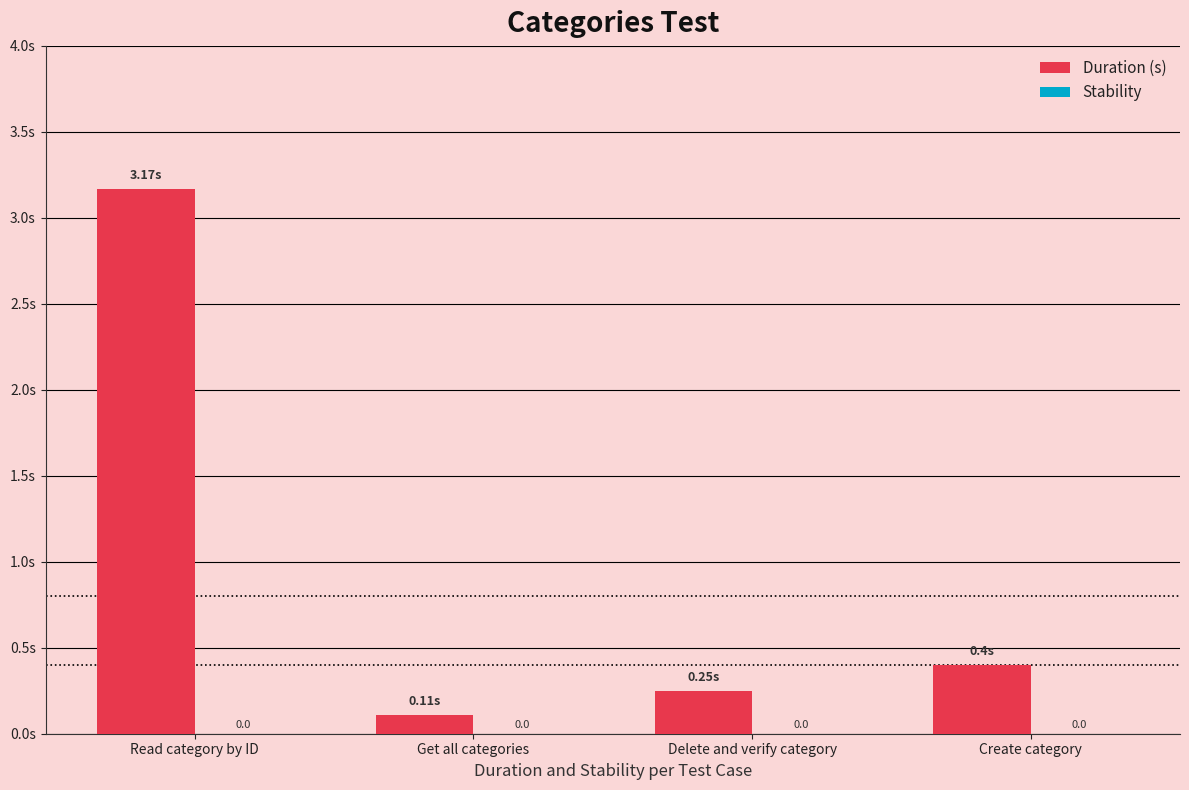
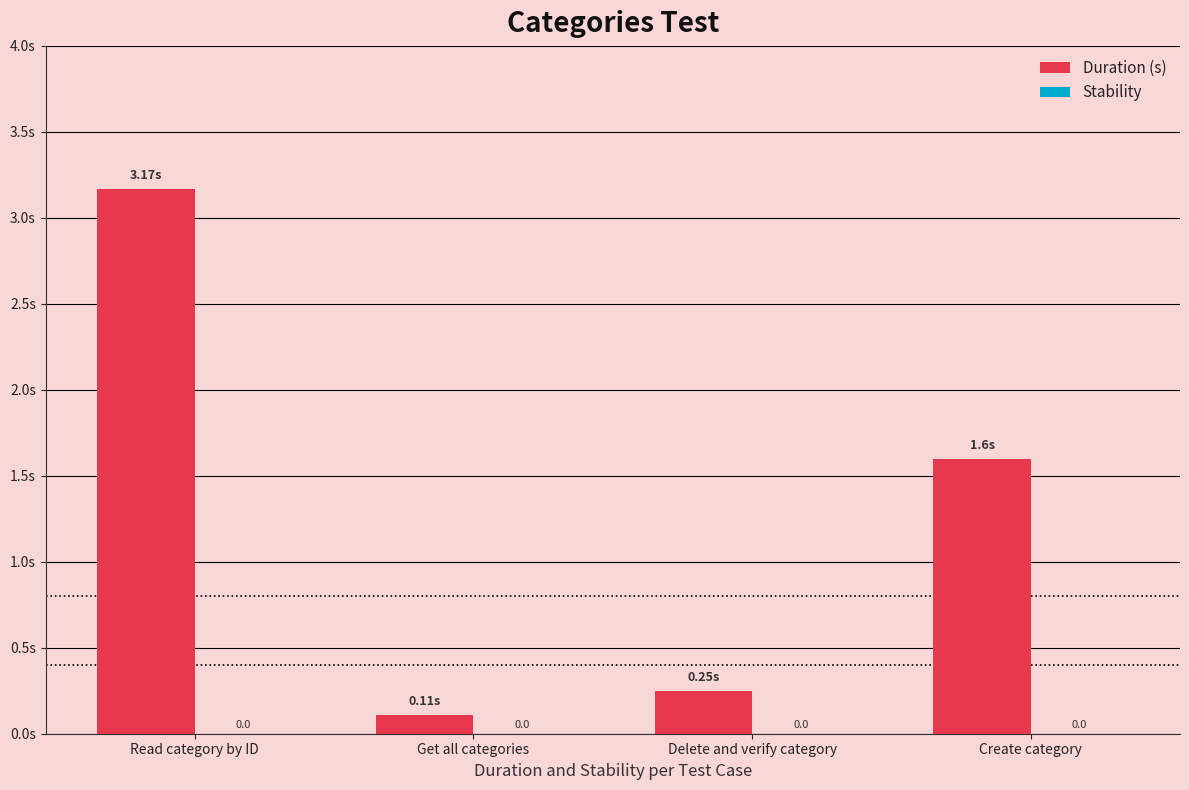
Duration (s), Create category: 0.4s -> 1.6s
